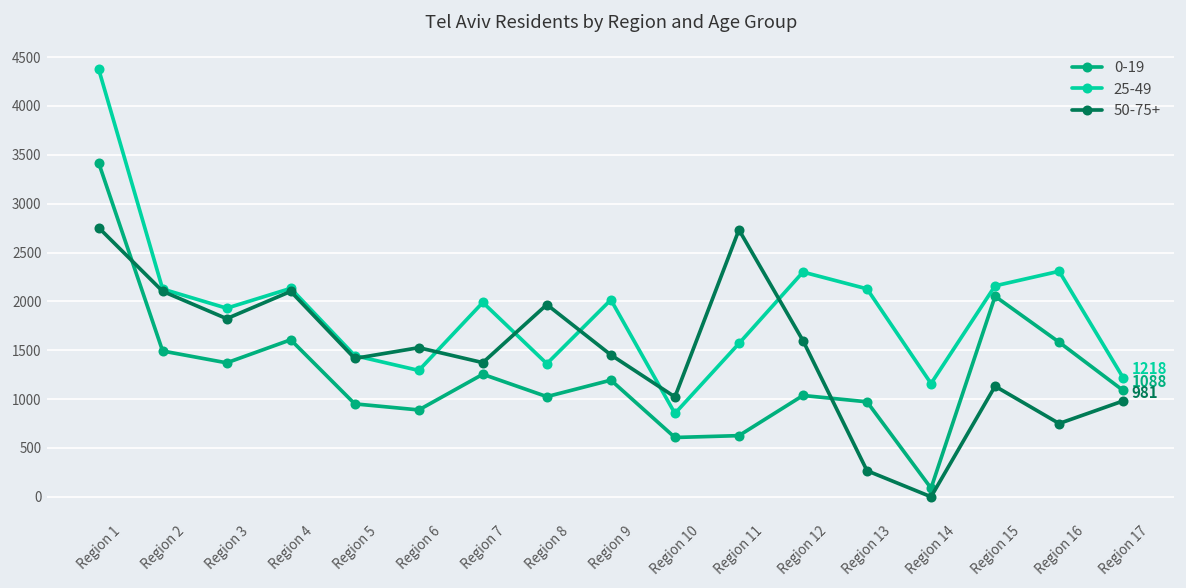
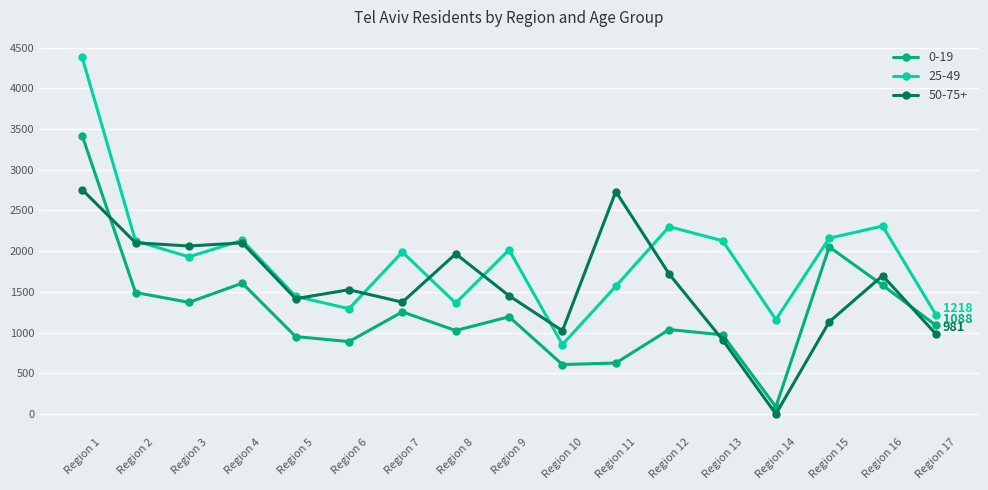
50-75+, Region 3: 1800 -> 2100
50-75+, Region 12: 1600 -> 1700
50-75+, Region 13: 300 -> 900
50-75+, Region 16: 800 -> 1700
